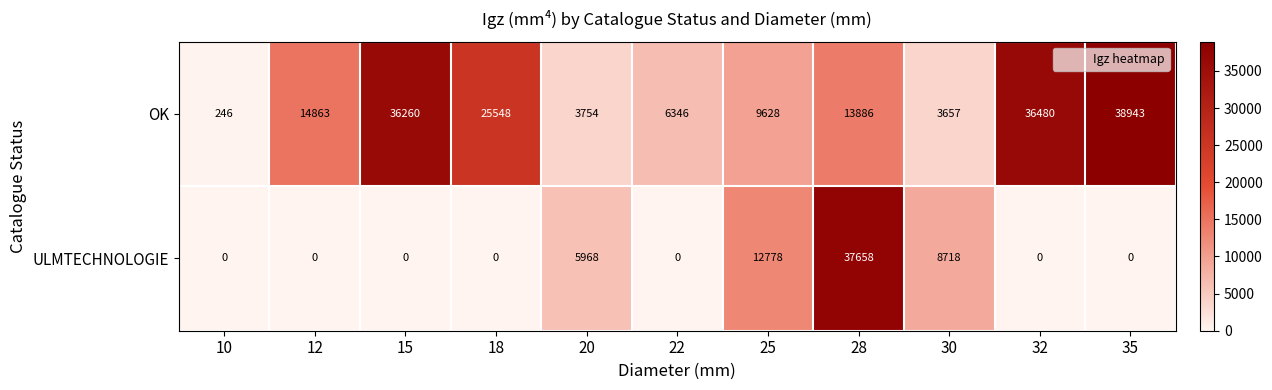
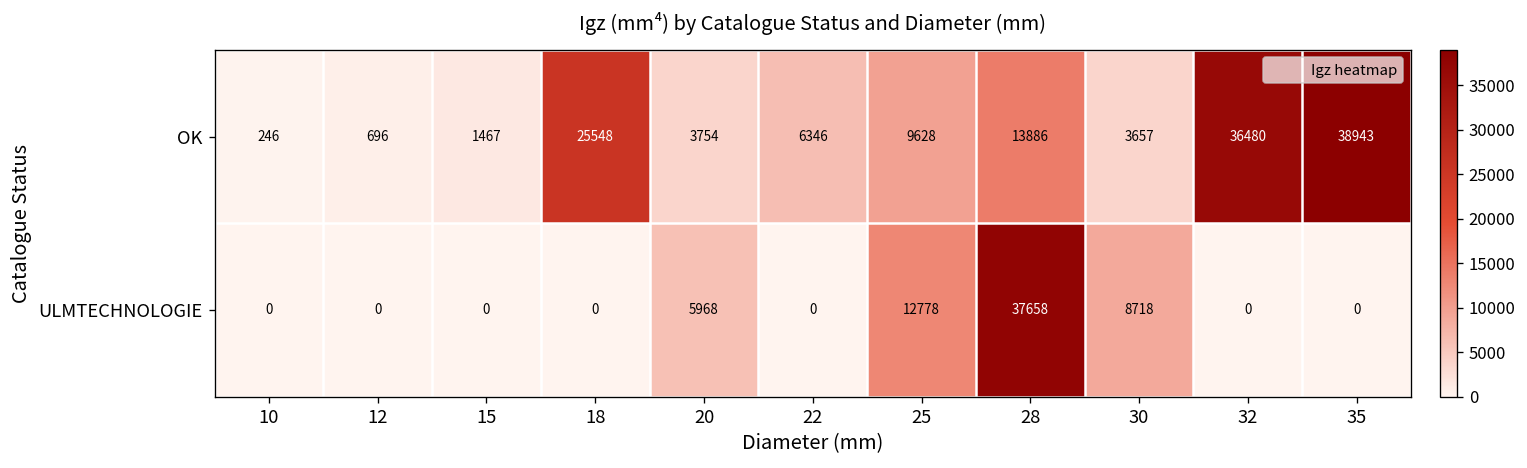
OK, 12: 14863 -> 696
OK, 15: 36260 -> 1467
